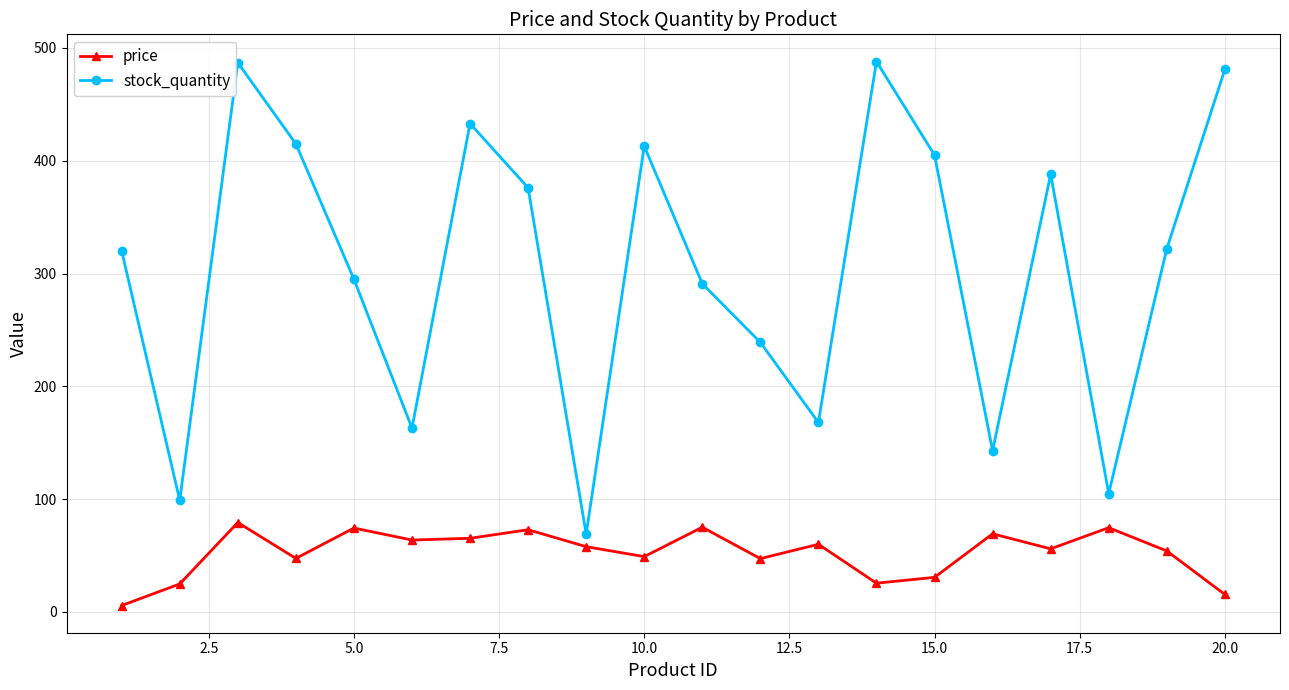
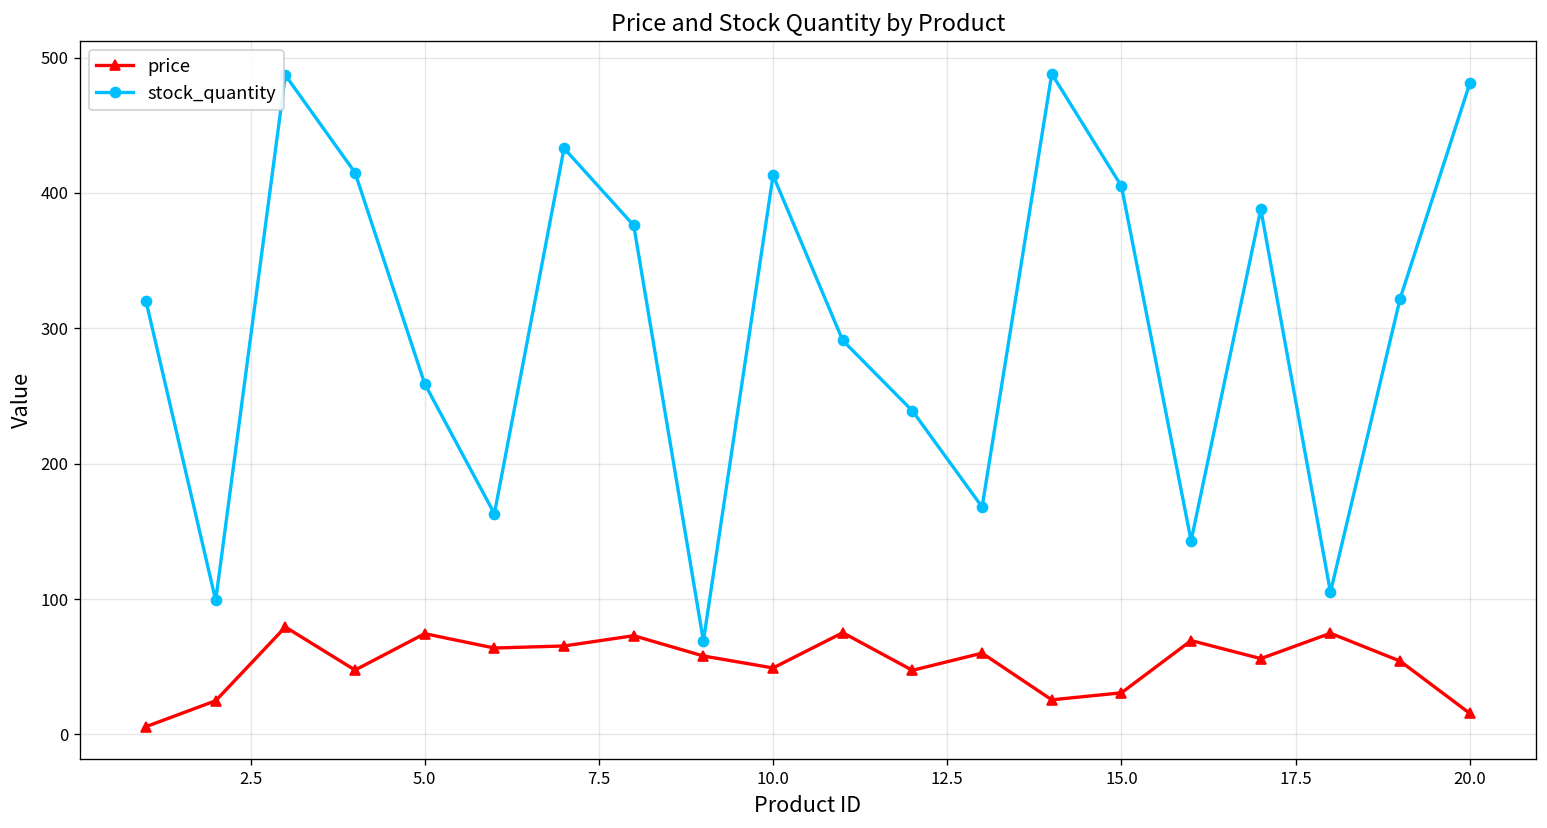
stock_quantity, 5.0: 295 -> 259
